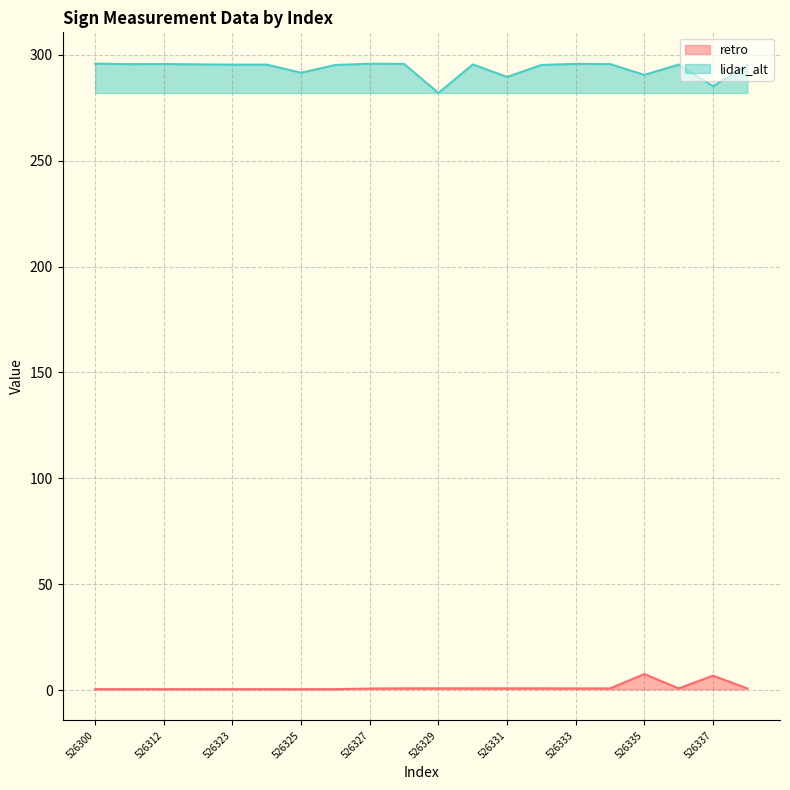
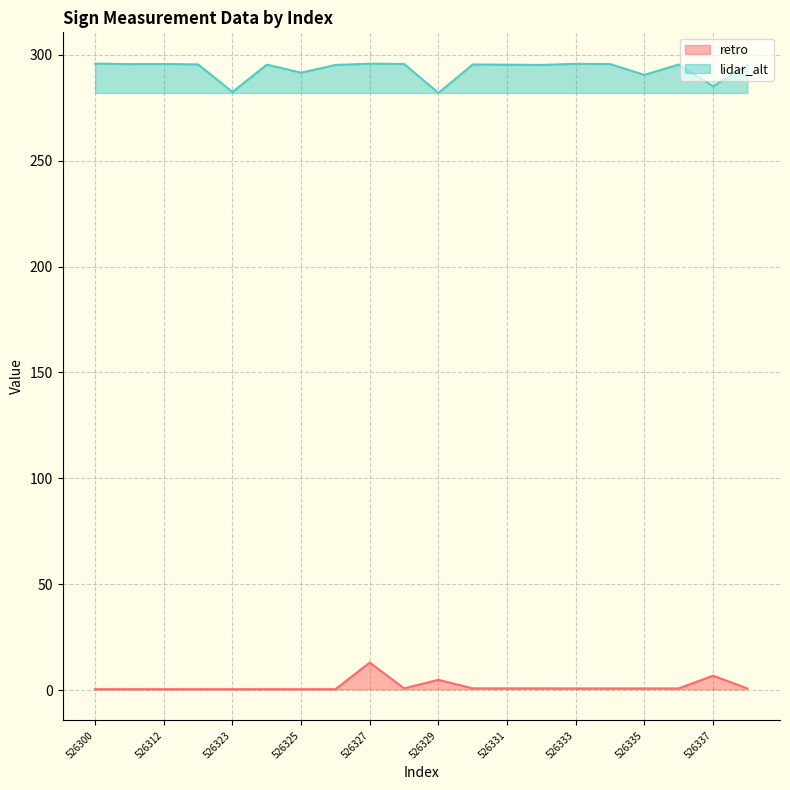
lidar_alt, 526323: 295 -> 282
retro, 526327: 1 -> 13
retro, 526329: 1 -> 5
lidar_alt, 526331: 290 -> 295
retro, 526335: 8 -> 1
